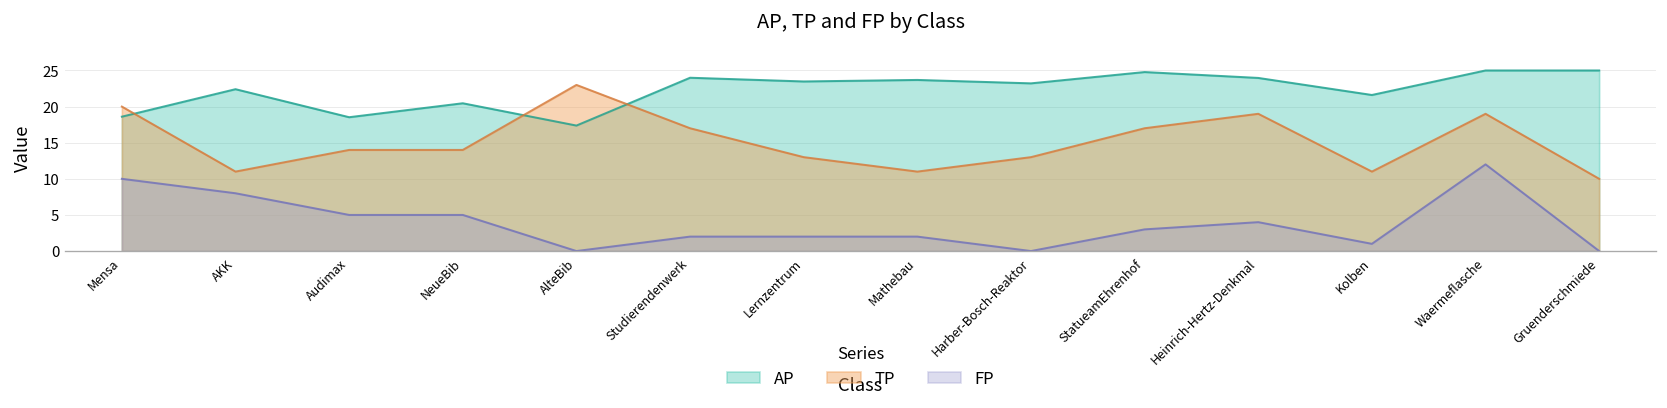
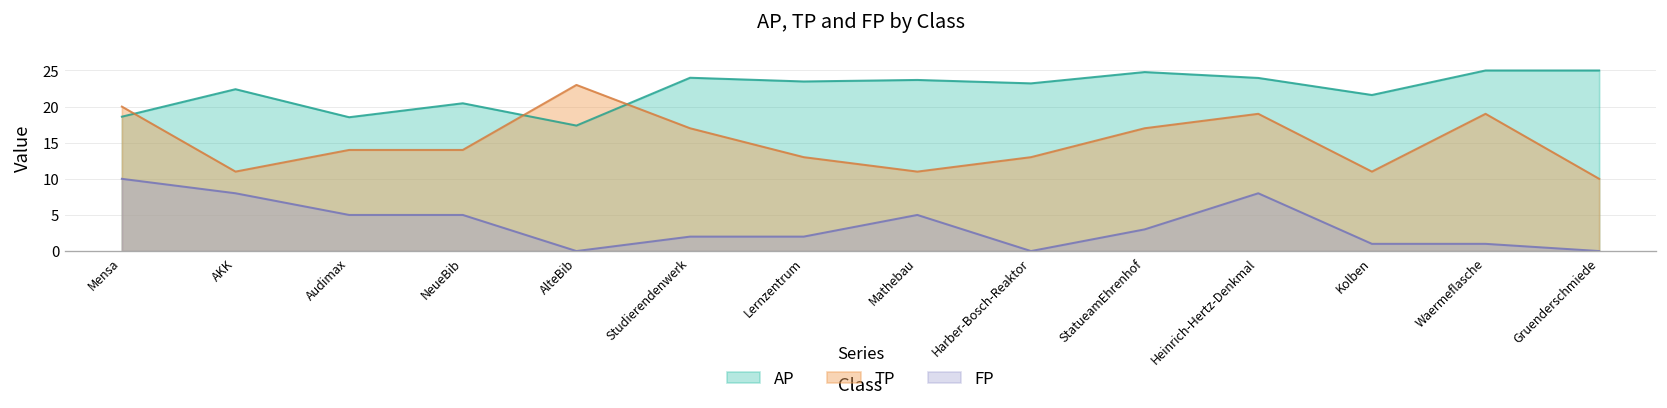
FP, Mathebau: 2 -> 5
FP, Heinrich-Hertz-Denkmal: 4 -> 8
FP, Waermeflasche: 12 -> 1
